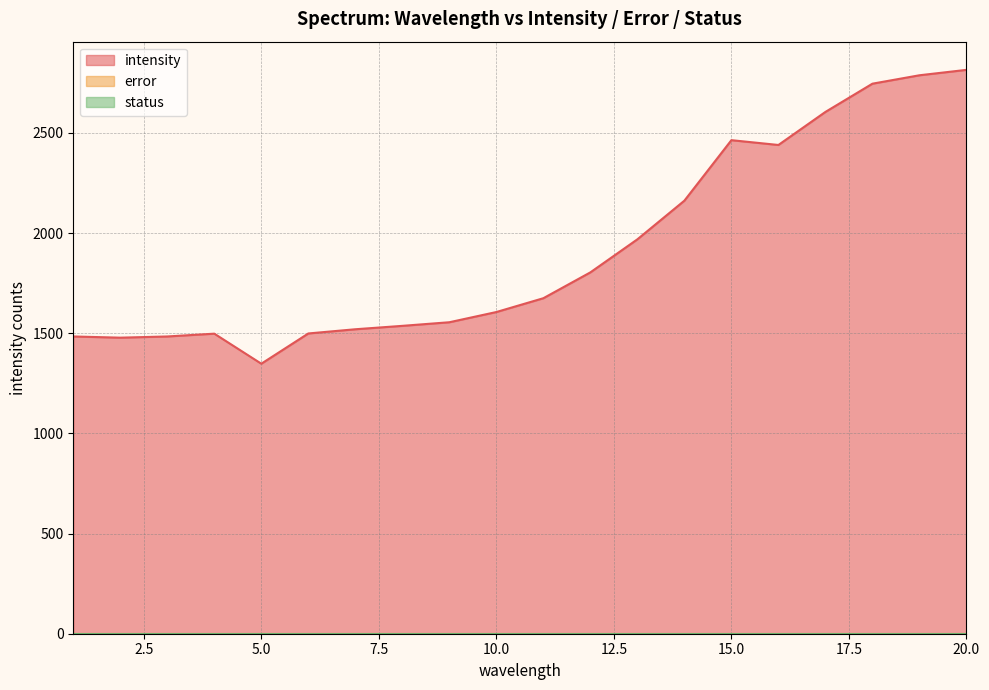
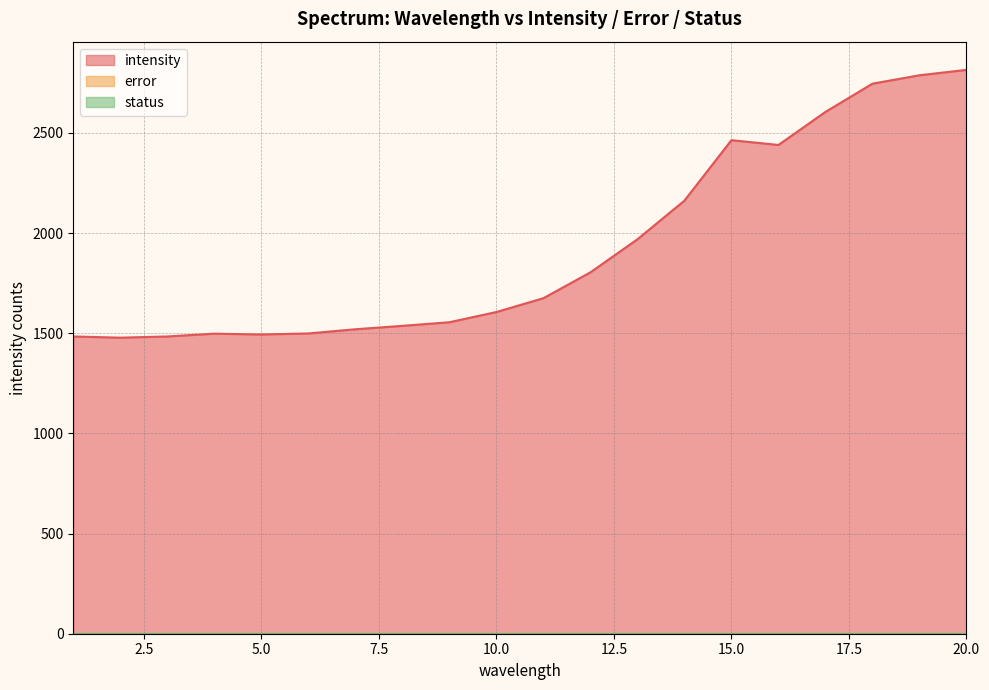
intensity, 5.0: 1350 -> 1490
